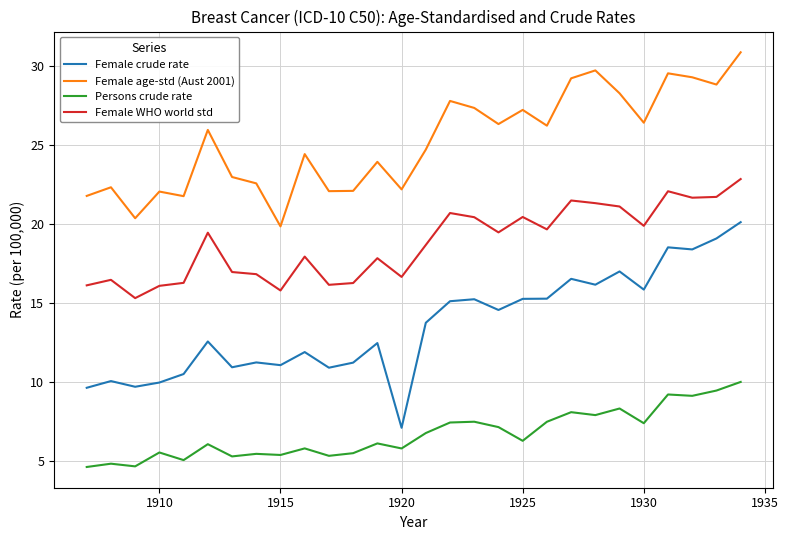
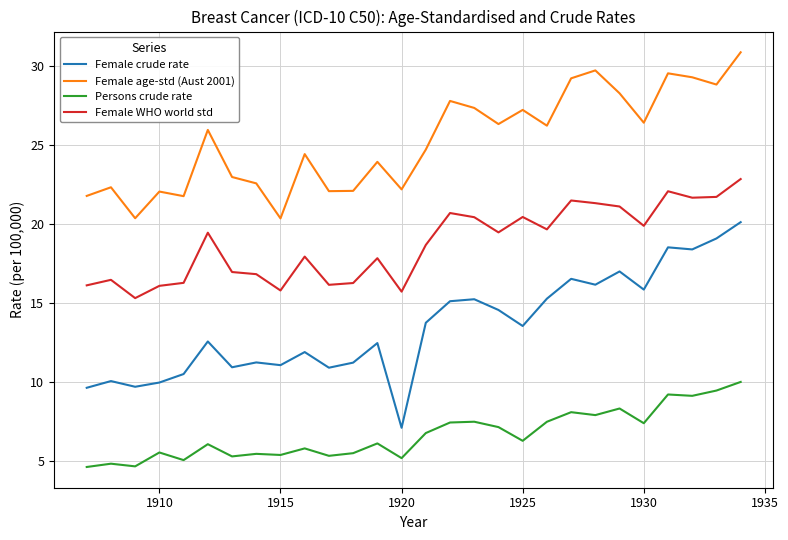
Female age-std (Aust 2001), 1915: 19.9 -> 20.4
Persons crude rate, 1920: 5.8 -> 5.2
Female WHO world std, 1920: 16.7 -> 15.7
Female crude rate, 1925: 15.3 -> 13.5
